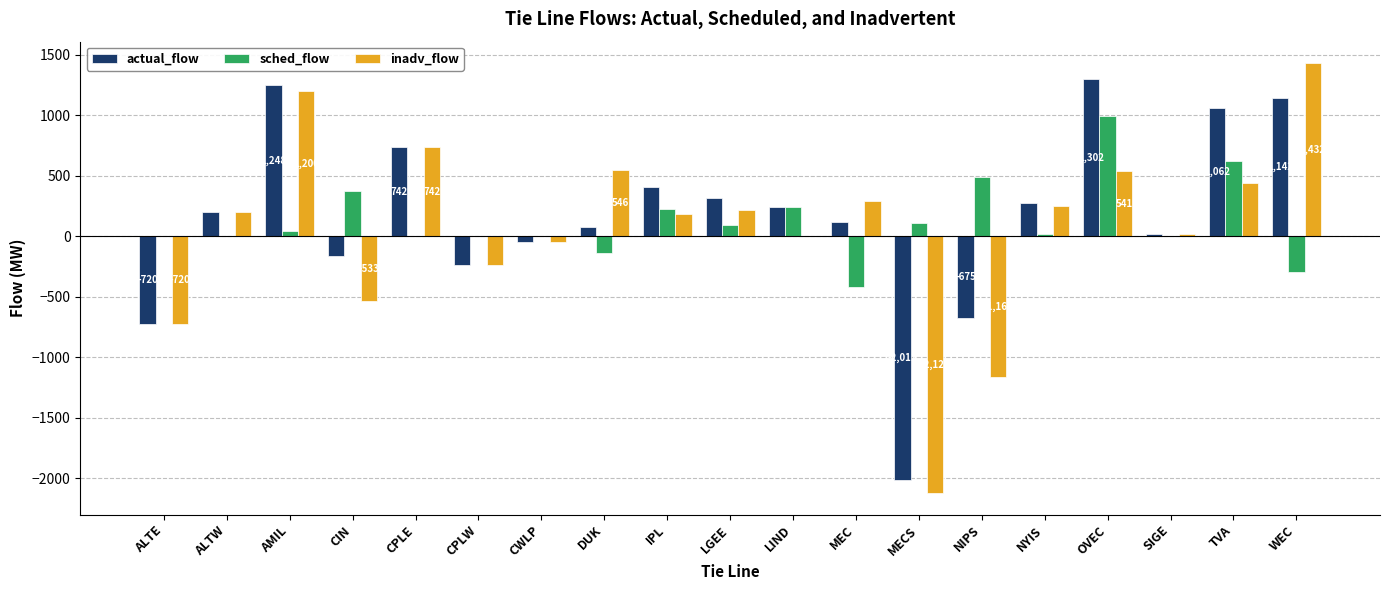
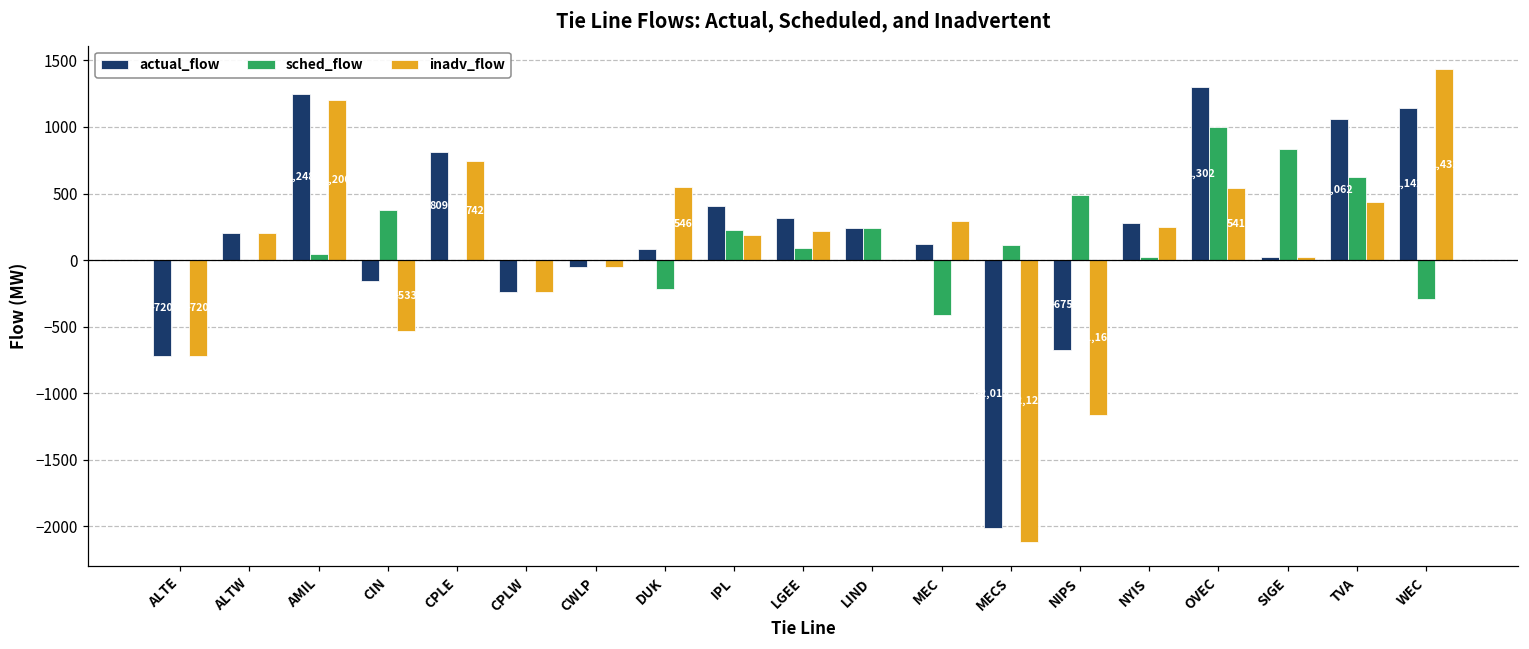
actual_flow, CPLE: 742 -> 809
sched_flow, DUK: -140 -> -220
sched_flow, SIGE: 0 -> 840
